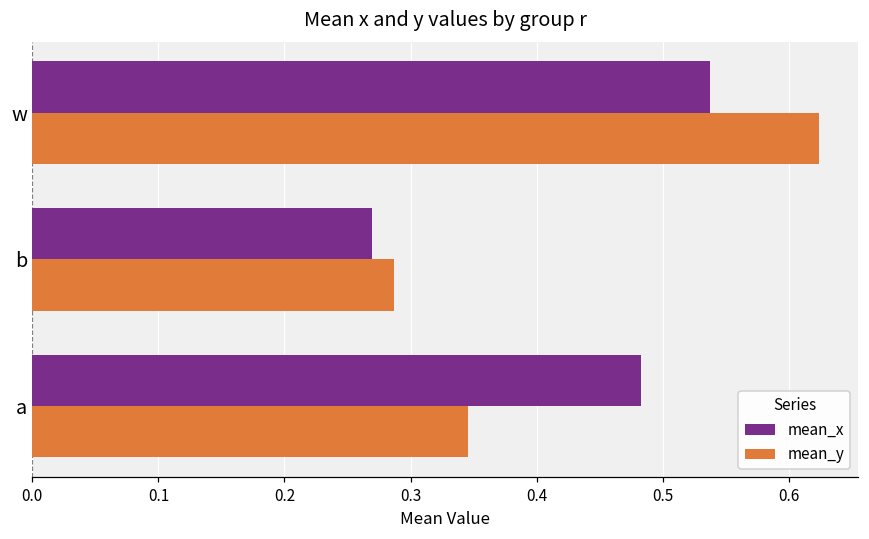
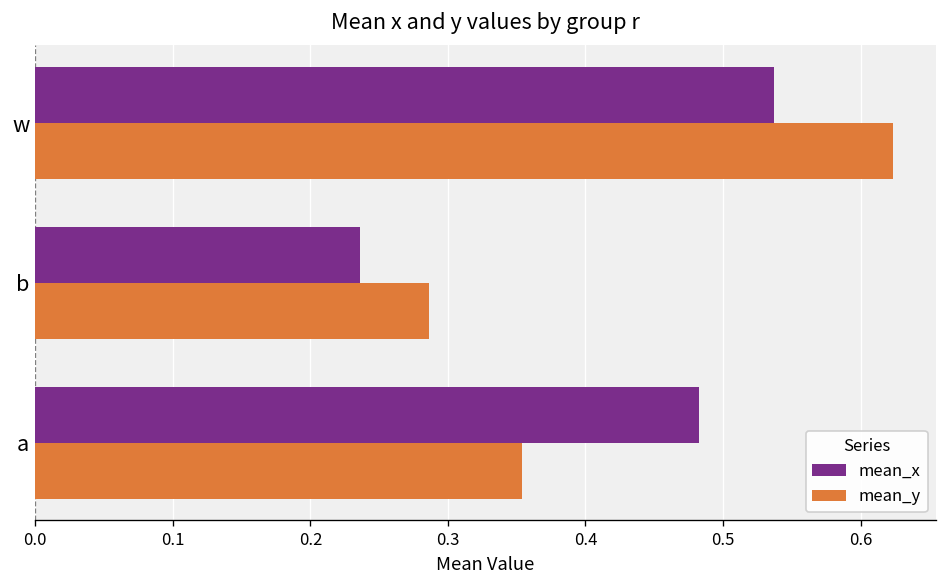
mean_x, b: 0.270 -> 0.236
mean_y, a: 0.346 -> 0.354
